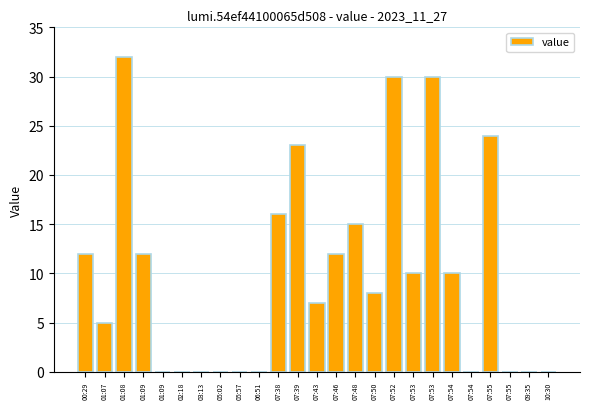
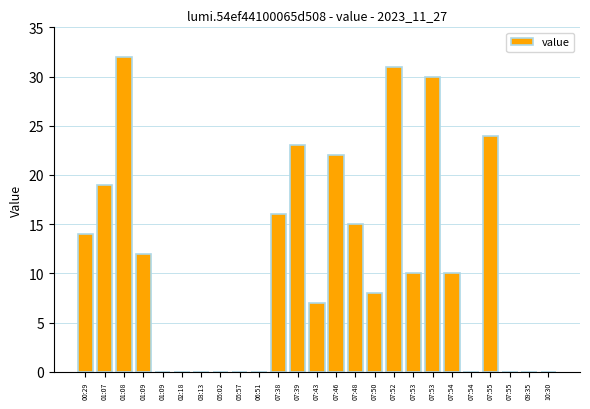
00:29: 12 -> 14
01:07: 5 -> 19
07:46: 12 -> 22
07:52: 30 -> 31
